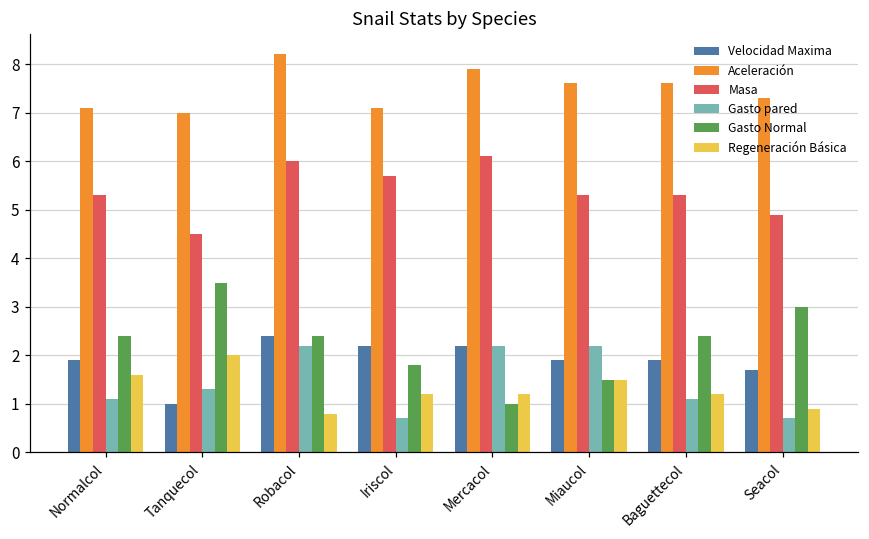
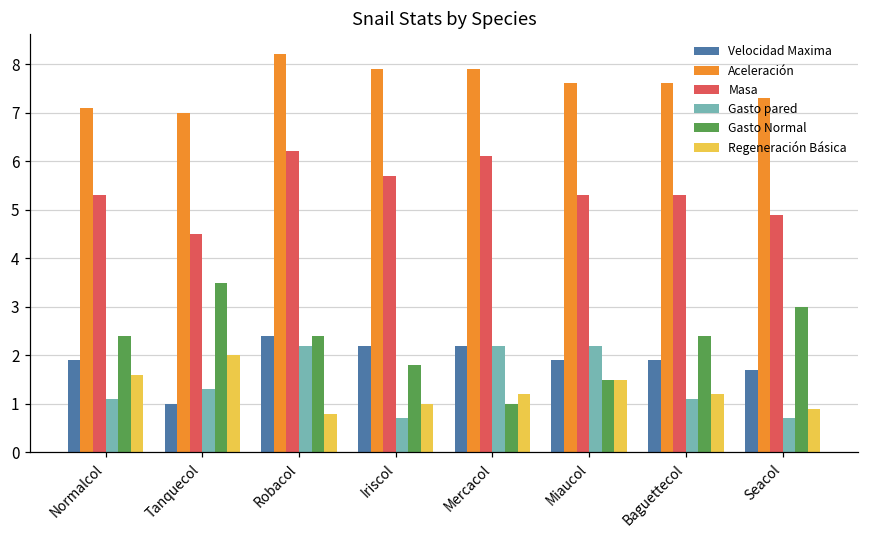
Masa, Robacol: 6.0 -> 6.2
Aceleración, Iriscol: 7.1 -> 7.9
Regeneración Básica, Iriscol: 1.2 -> 1.0
